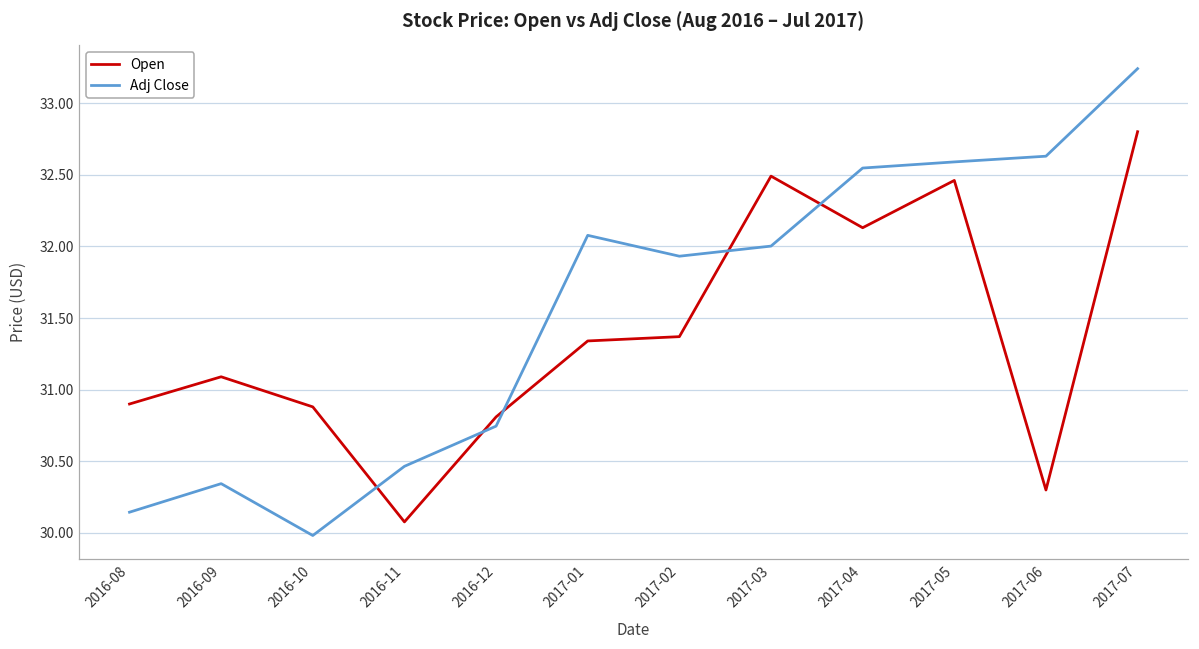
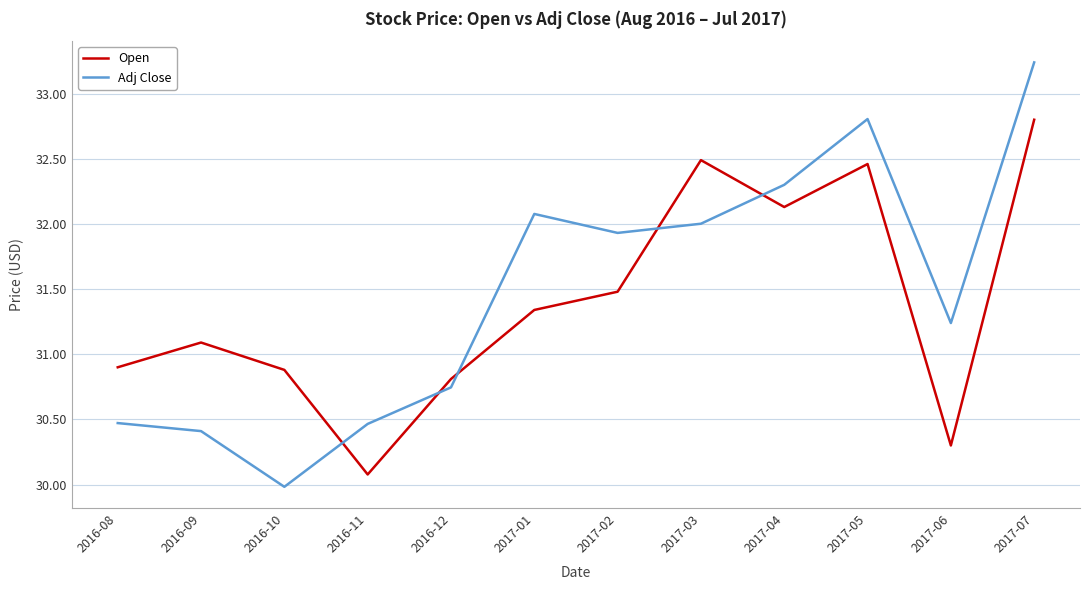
Adj Close, 2016-08: 30.15 -> 30.47
Adj Close, 2016-09: 30.34 -> 30.41
Open, 2017-02: 31.37 -> 31.48
Adj Close, 2017-04: 32.55 -> 32.30
Adj Close, 2017-05: 32.59 -> 32.81
Adj Close, 2017-06: 32.63 -> 31.24
